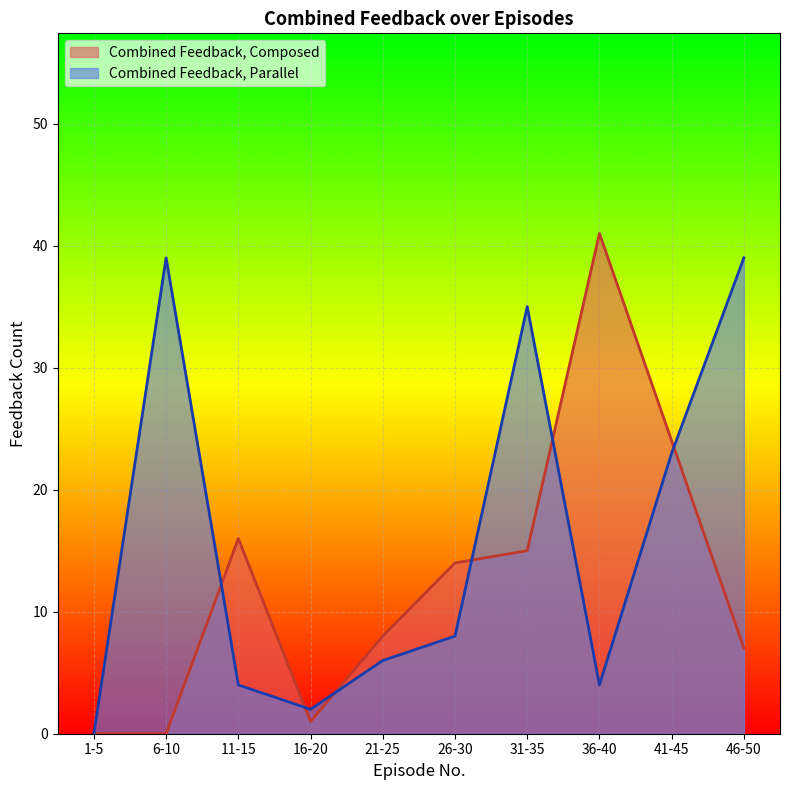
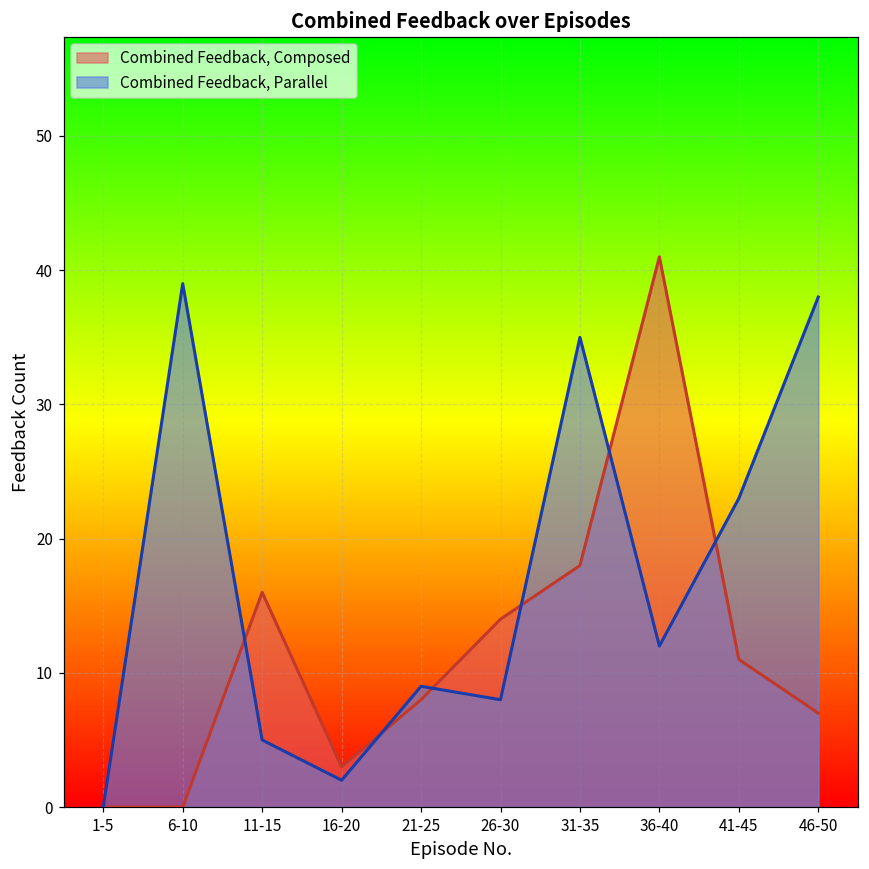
Combined Feedback, Parallel, 11-15: 4 -> 5
Combined Feedback, Composed, 16-20: 1 -> 3
Combined Feedback, Parallel, 21-25: 6 -> 9
Combined Feedback, Composed, 31-35: 15 -> 18
Combined Feedback, Parallel, 36-40: 4 -> 12
Combined Feedback, Composed, 41-45: 24 -> 11
Combined Feedback, Parallel, 46-50: 39 -> 38
